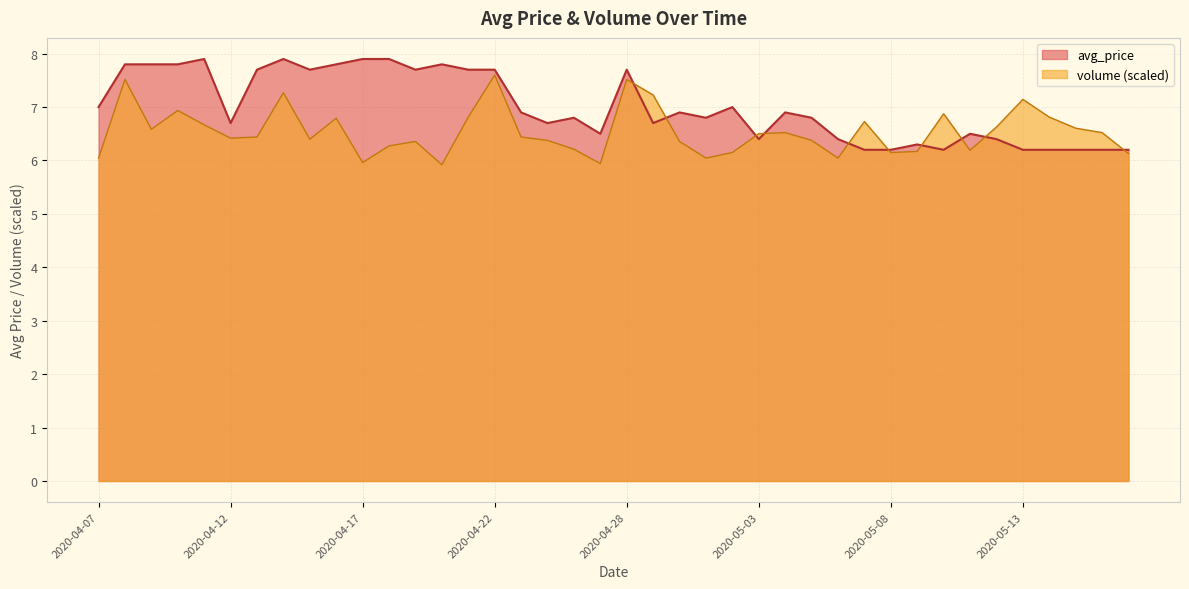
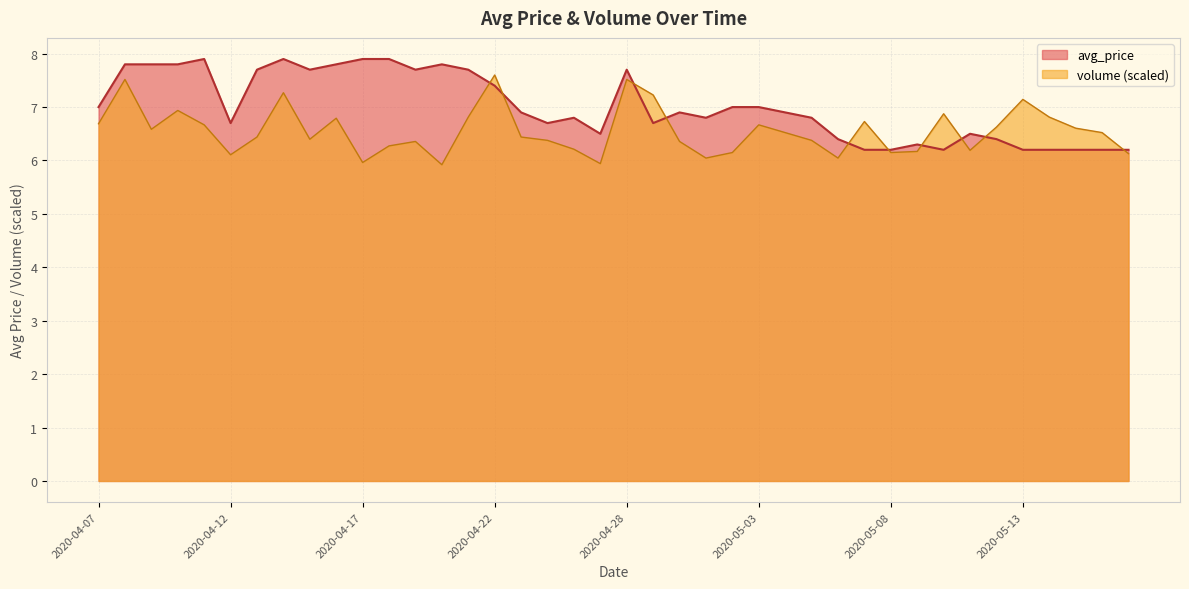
volume (scaled), 2020-04-07: 6.0 -> 6.7
volume (scaled), 2020-04-12: 6.4 -> 6.1
avg_price, 2020-04-22: 7.7 -> 7.4
avg_price, 2020-05-03: 6.4 -> 7.0
volume (scaled), 2020-05-03: 6.5 -> 6.7
